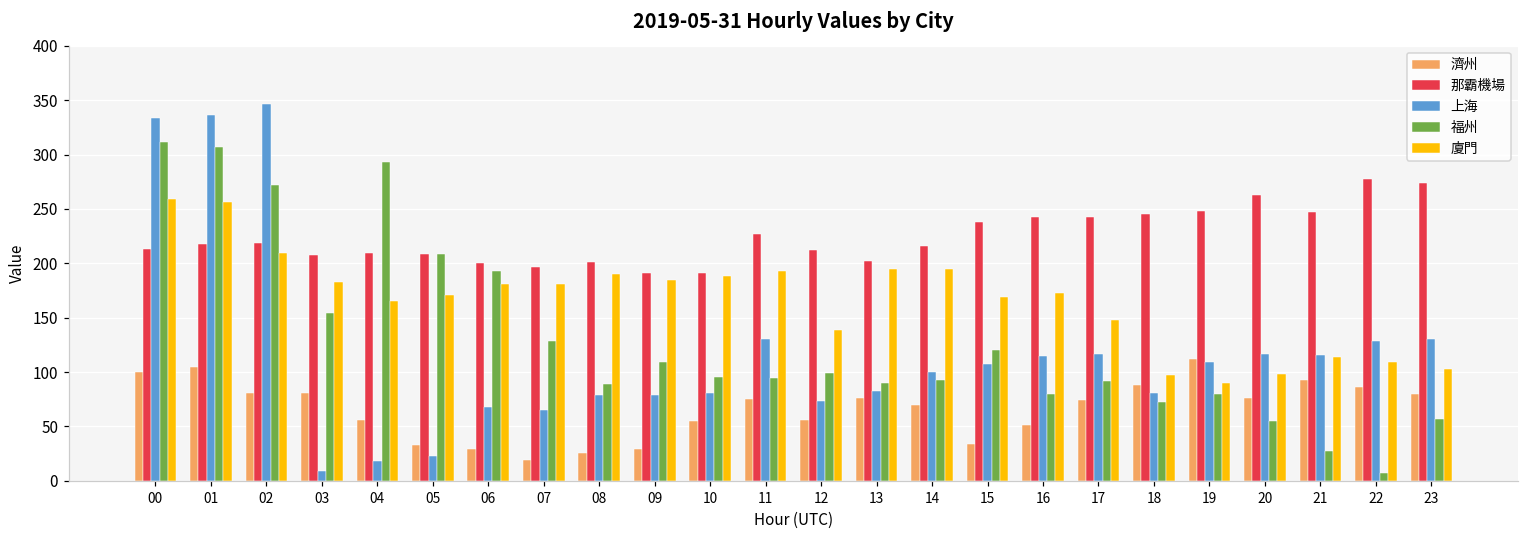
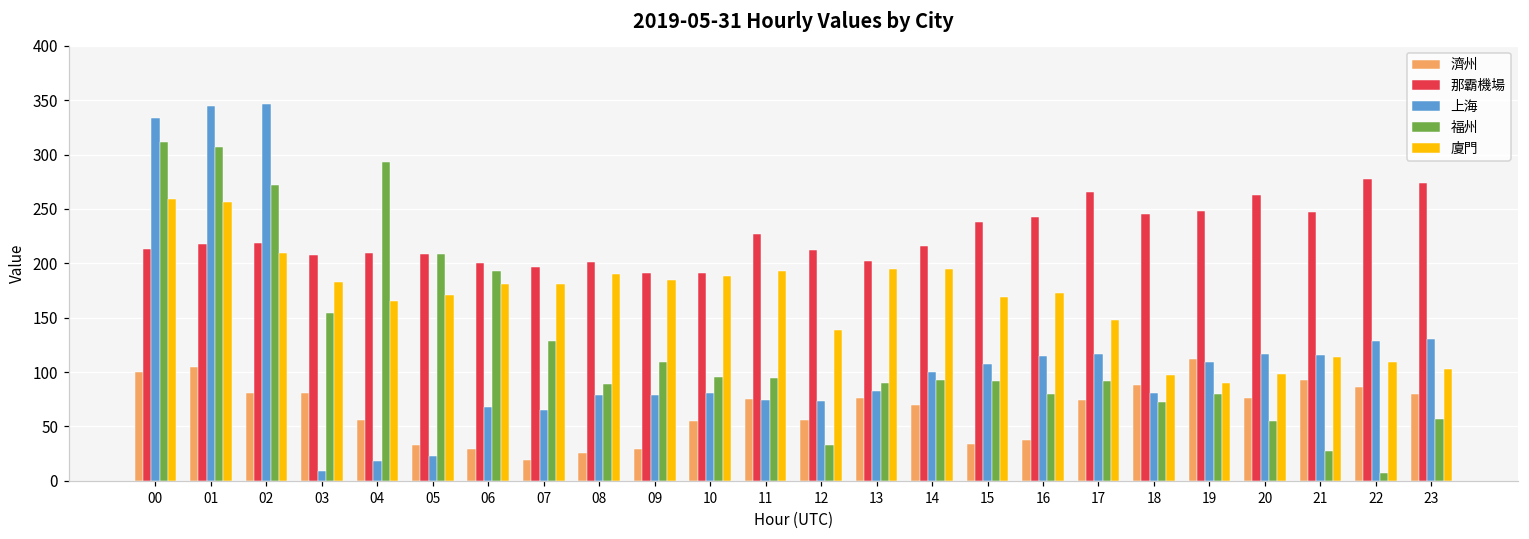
上海, 01: 337 -> 345
上海, 11: 130 -> 70
福州, 12: 100 -> 30
福州, 15: 120 -> 90
濟州, 16: 50 -> 40
那霸機場, 17: 240 -> 270
